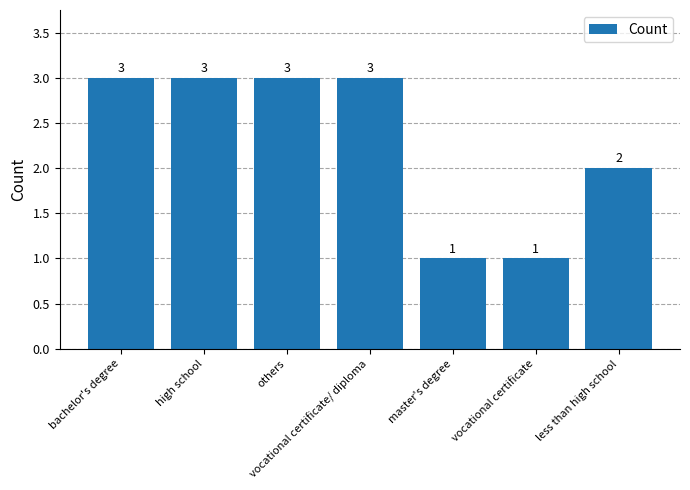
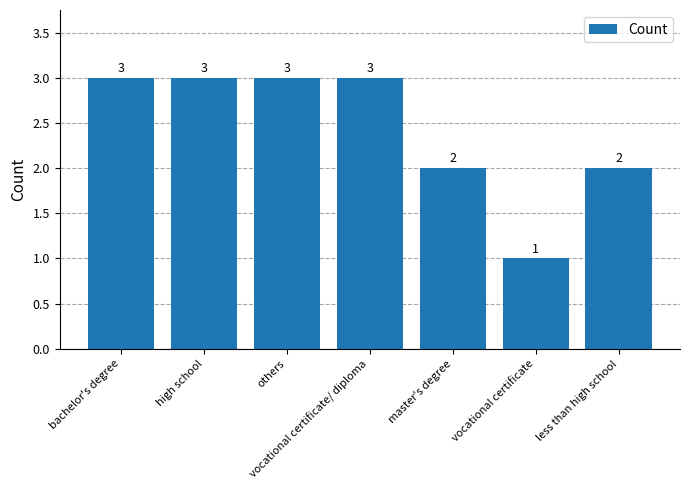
master's degree: 1 -> 2
